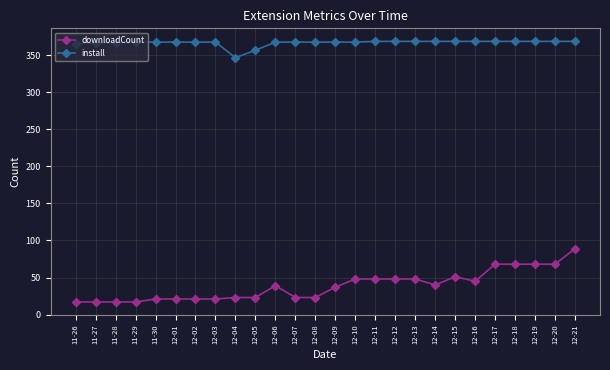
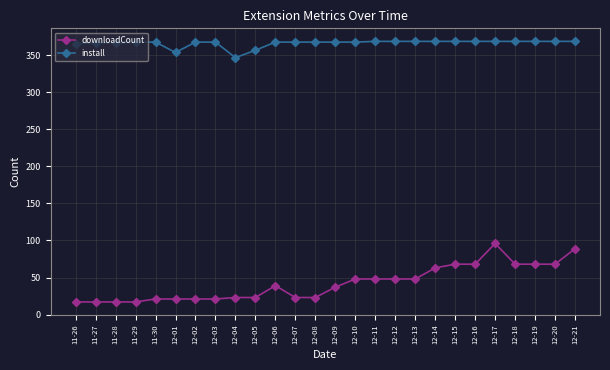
install, 12-01: 370 -> 350
downloadCount, 12-14: 40 -> 60
downloadCount, 12-15: 50 -> 70
downloadCount, 12-16: 50 -> 70
downloadCount, 12-17: 70 -> 100
